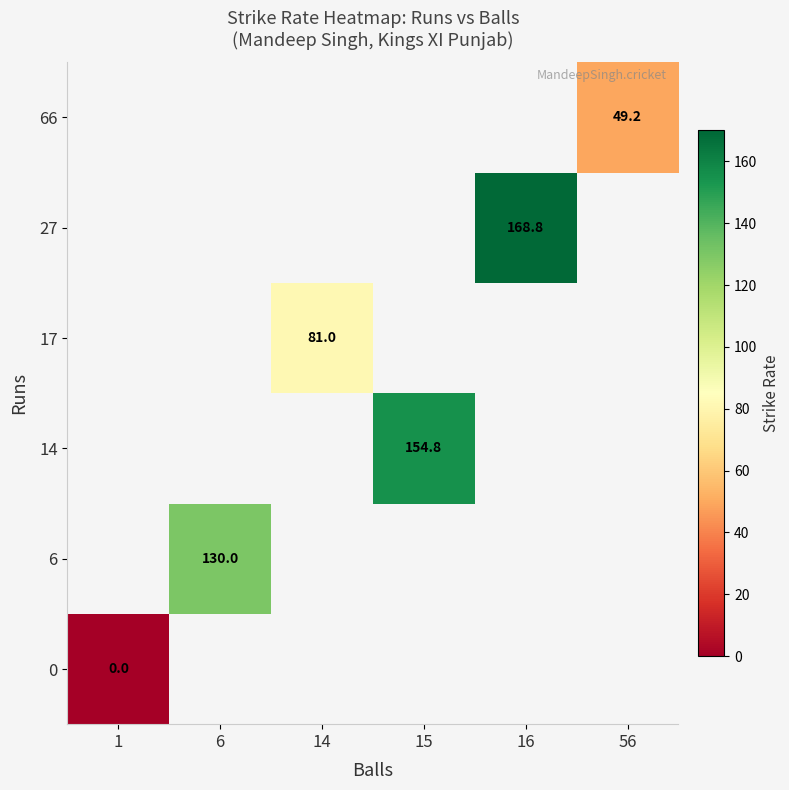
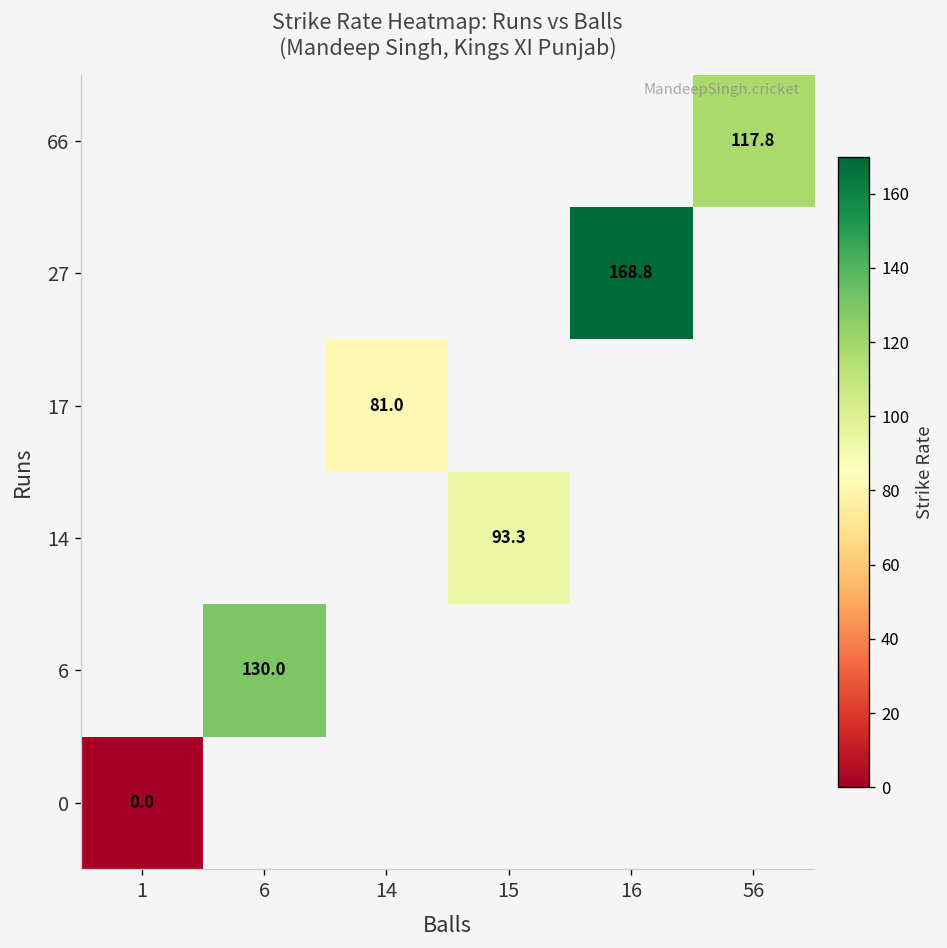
66, 56: 49.2 -> 117.8
14, 15: 154.8 -> 93.3
